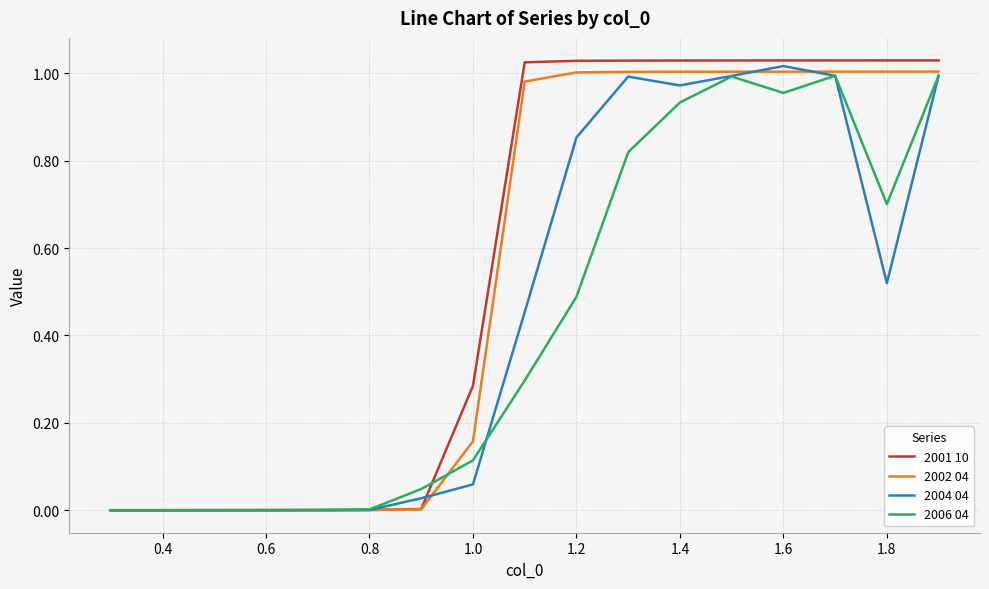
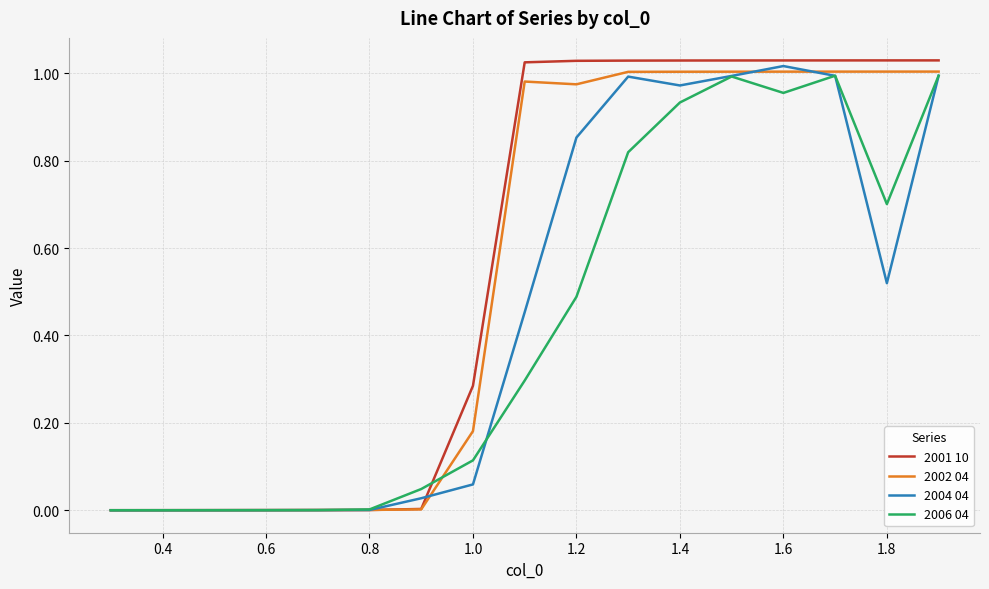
2002 04, 1.0: 0.16 -> 0.18
2002 04, 1.2: 1.00 -> 0.97
